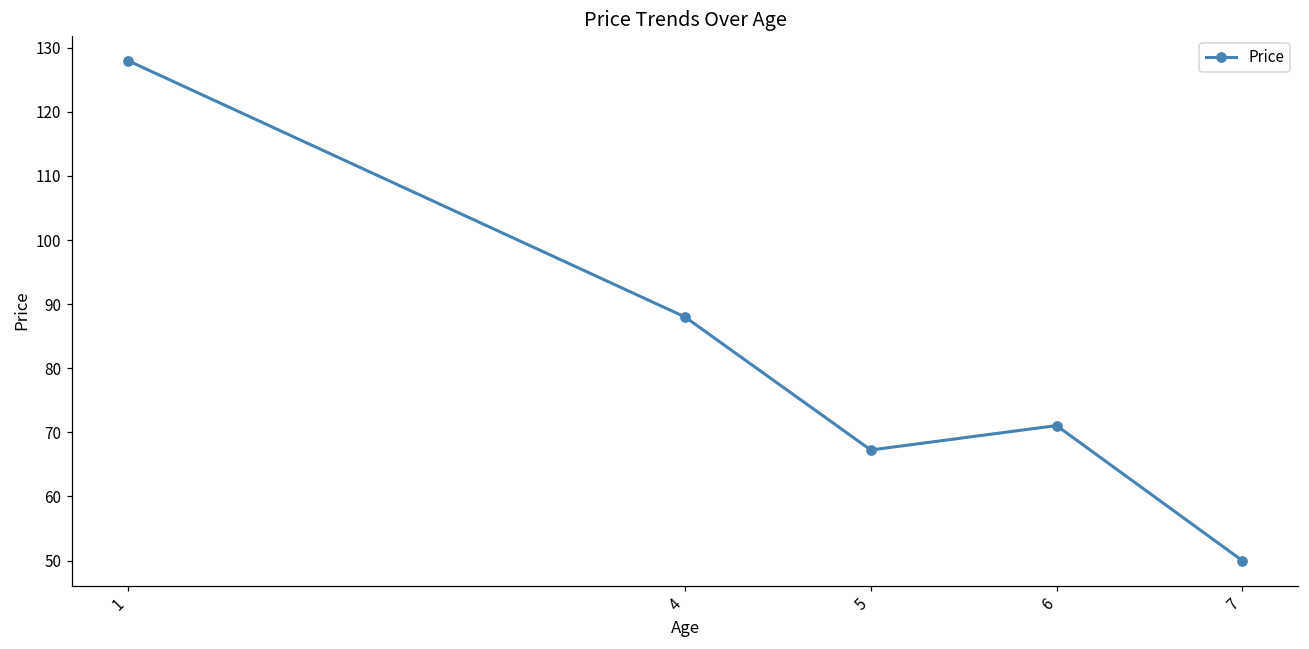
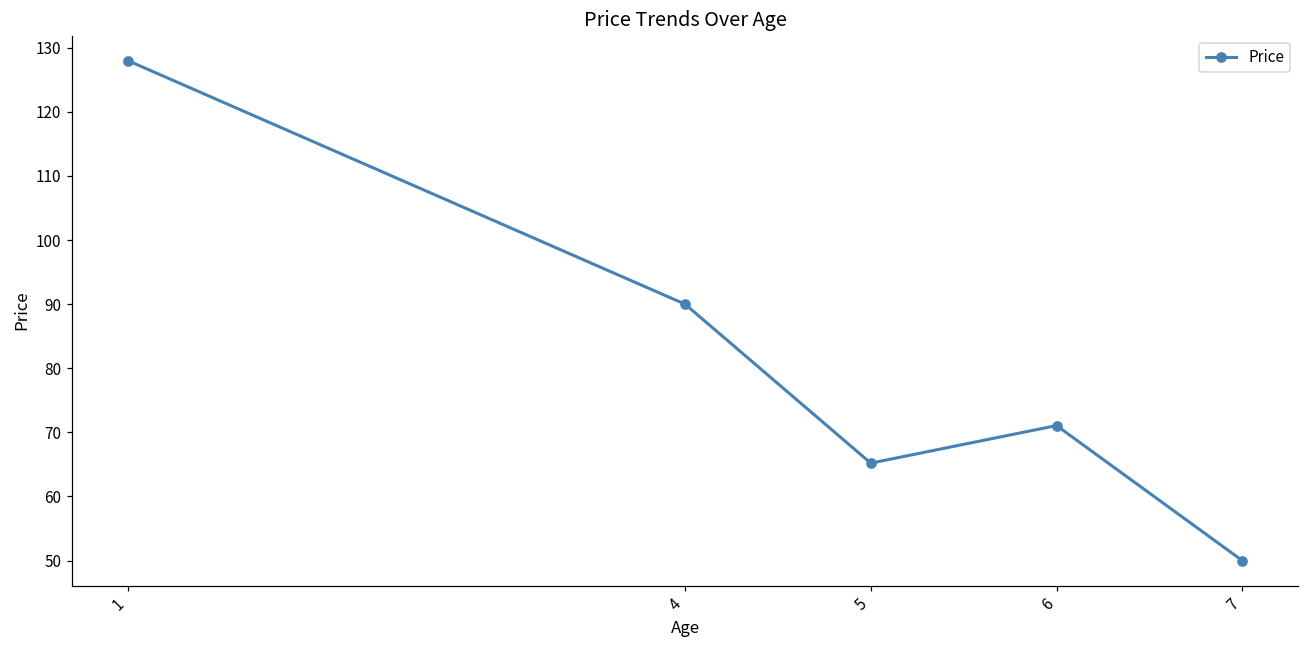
4: 88 -> 90
5: 67 -> 65
